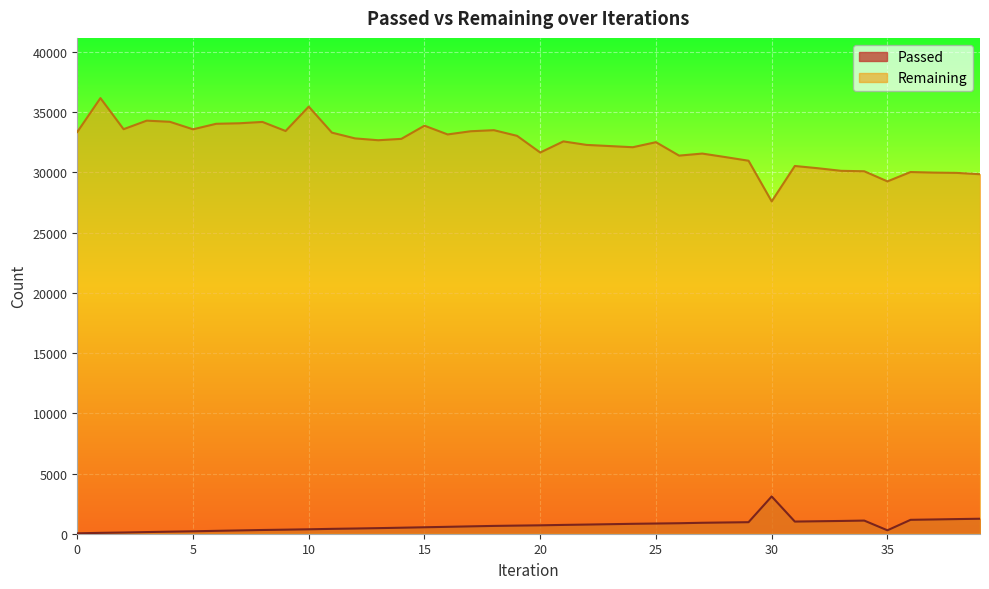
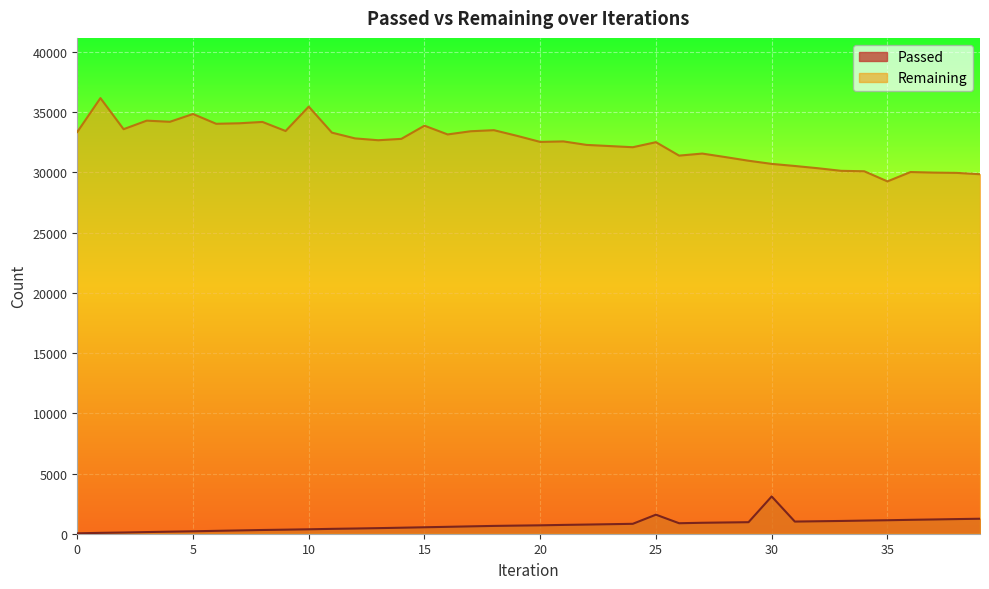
Remaining, 5: 33600 -> 34900
Remaining, 20: 31700 -> 32500
Passed, 25: 800 -> 1600
Remaining, 30: 27600 -> 30700
Passed, 35: 300 -> 1100
